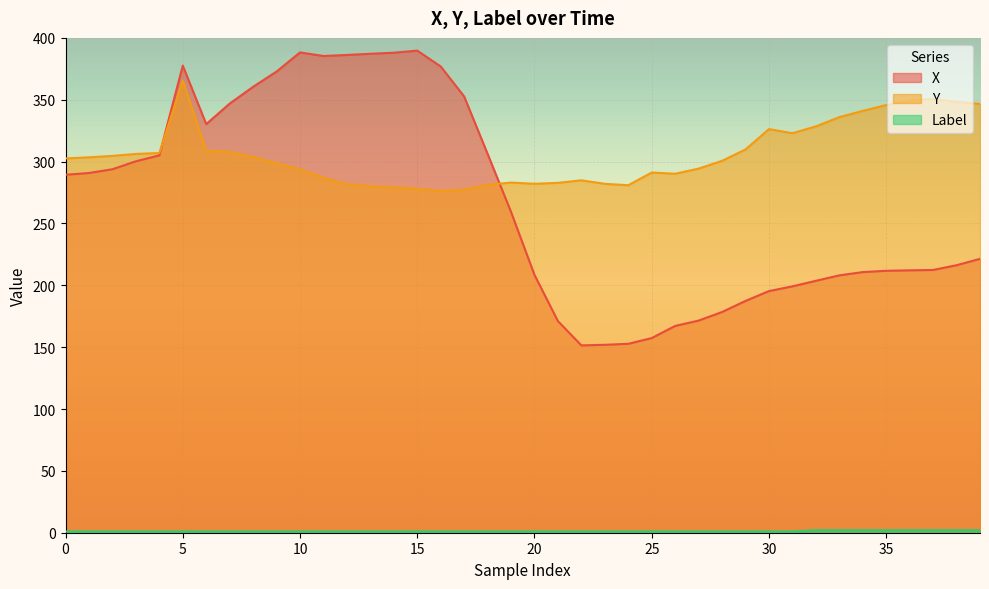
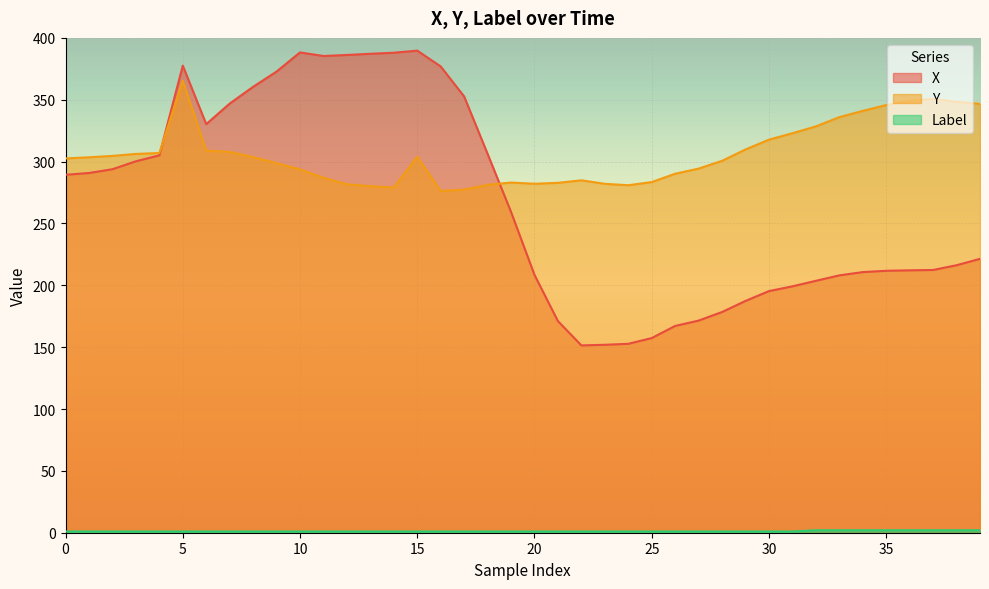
Y, 15: 278 -> 304
Y, 25: 291 -> 283
Y, 30: 326 -> 318
